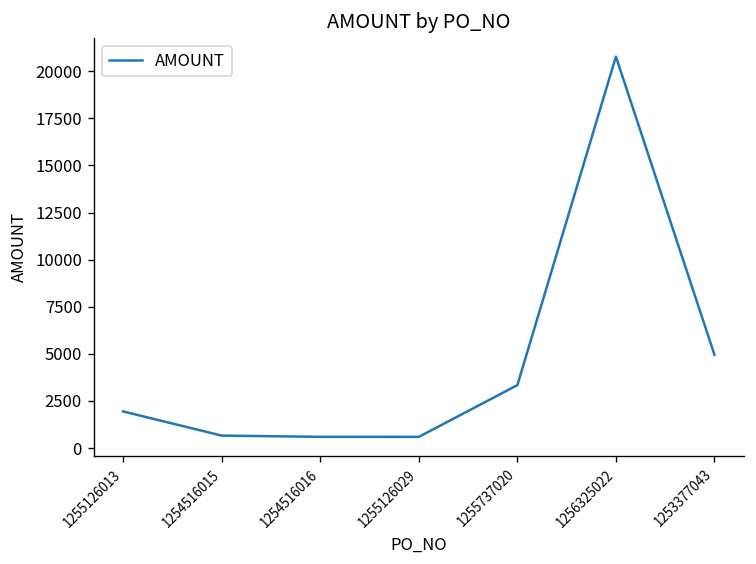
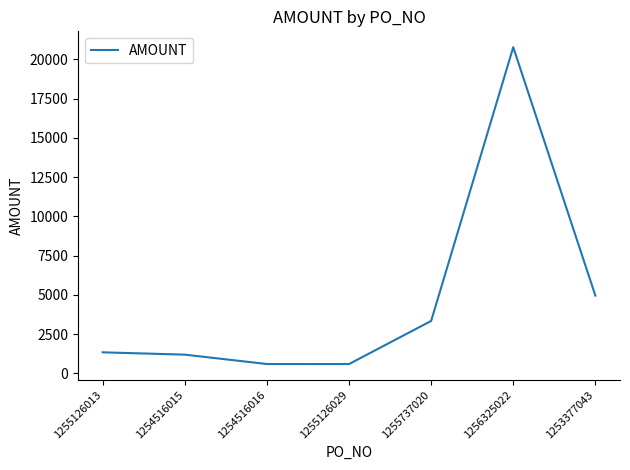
1255126013: 1900 -> 1300
1254516015: 700 -> 1200
